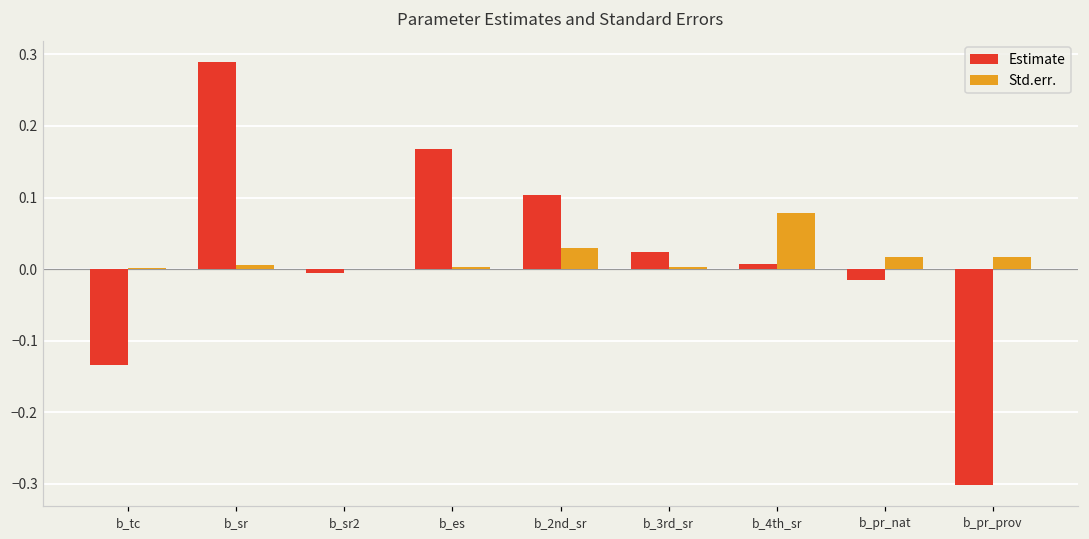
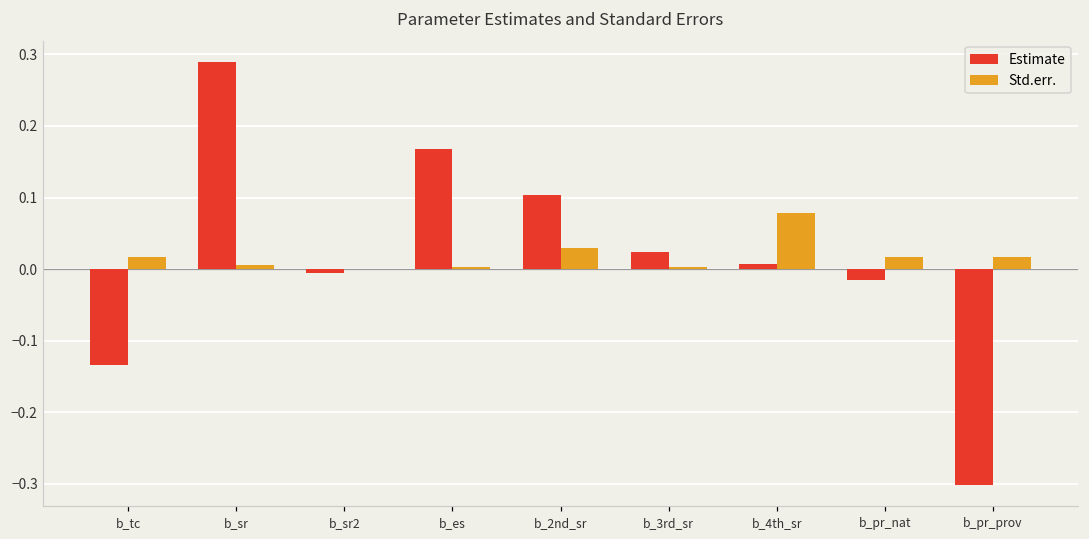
Std.err., b_tc: 0.00 -> 0.02
